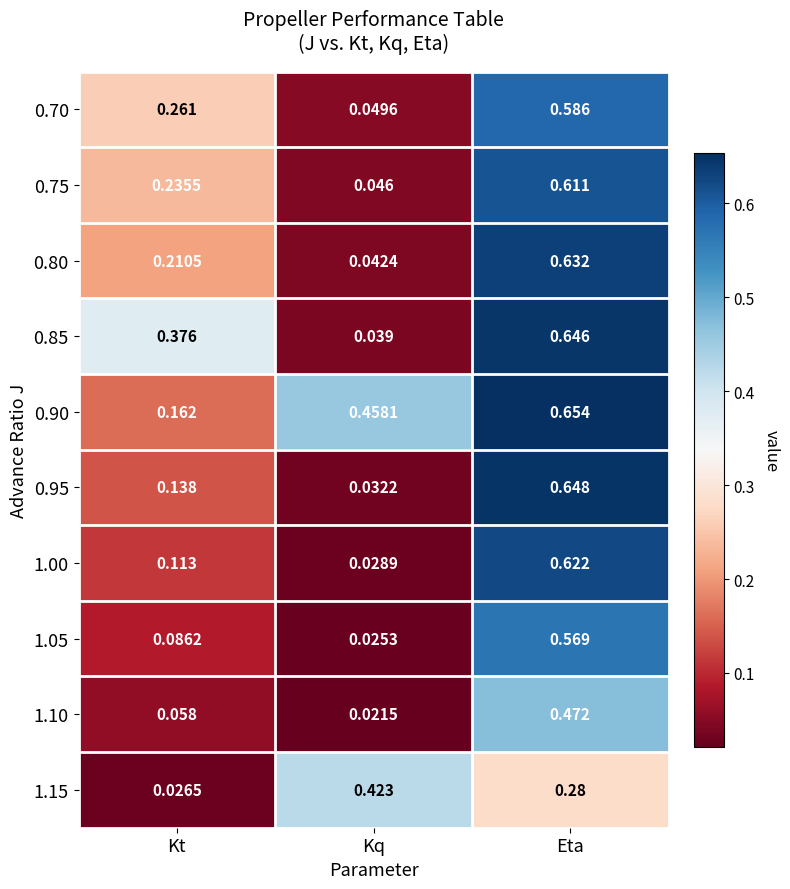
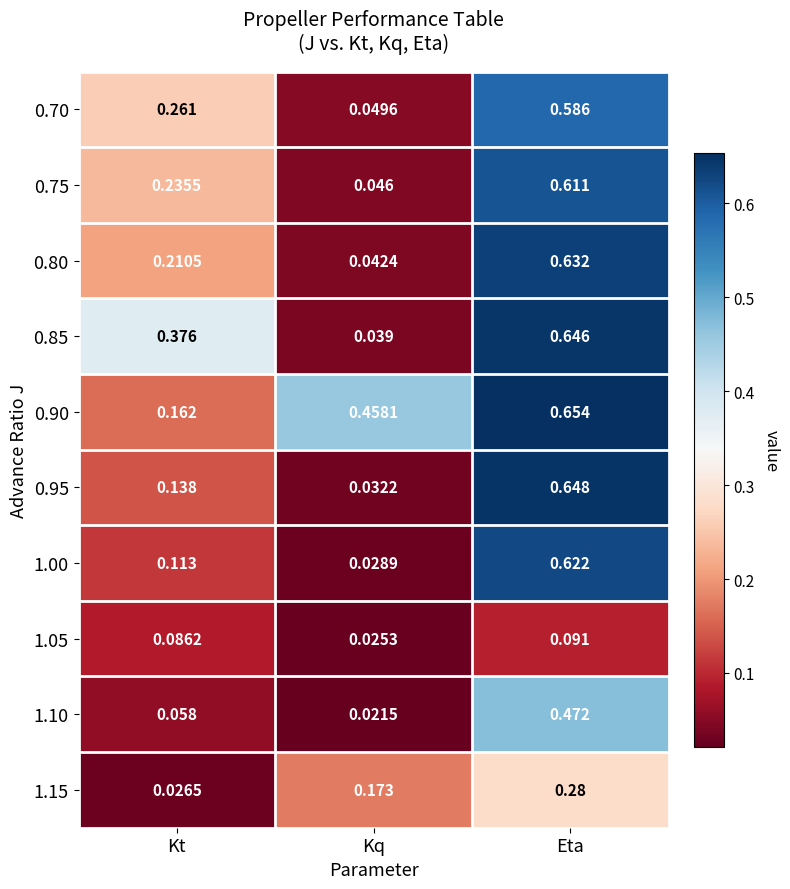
1.05, Eta: 0.569 -> 0.091
1.15, Kq: 0.423 -> 0.173
